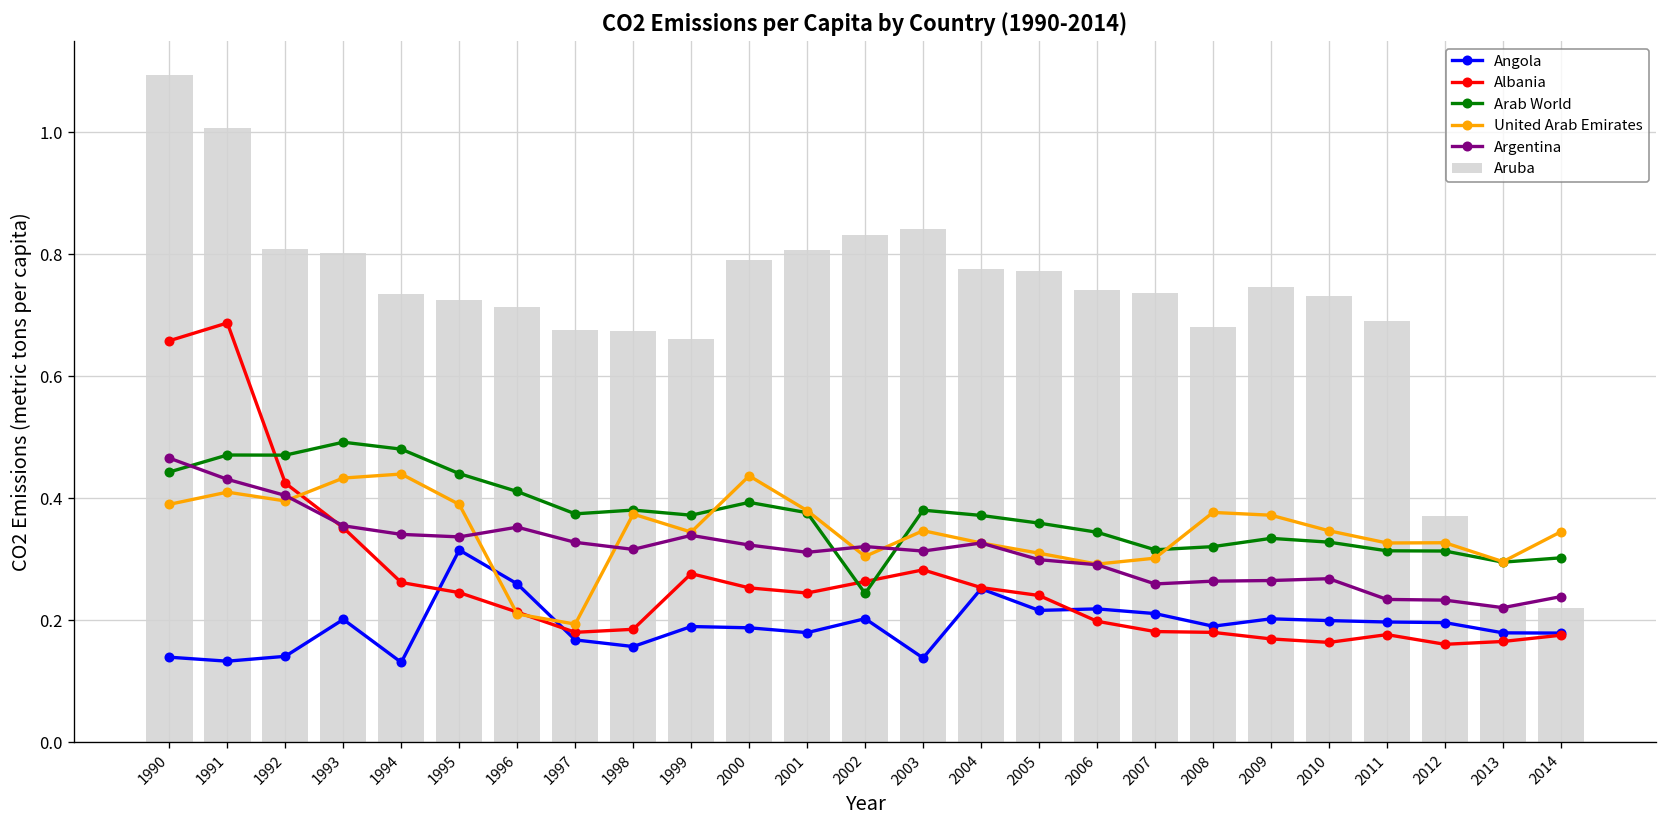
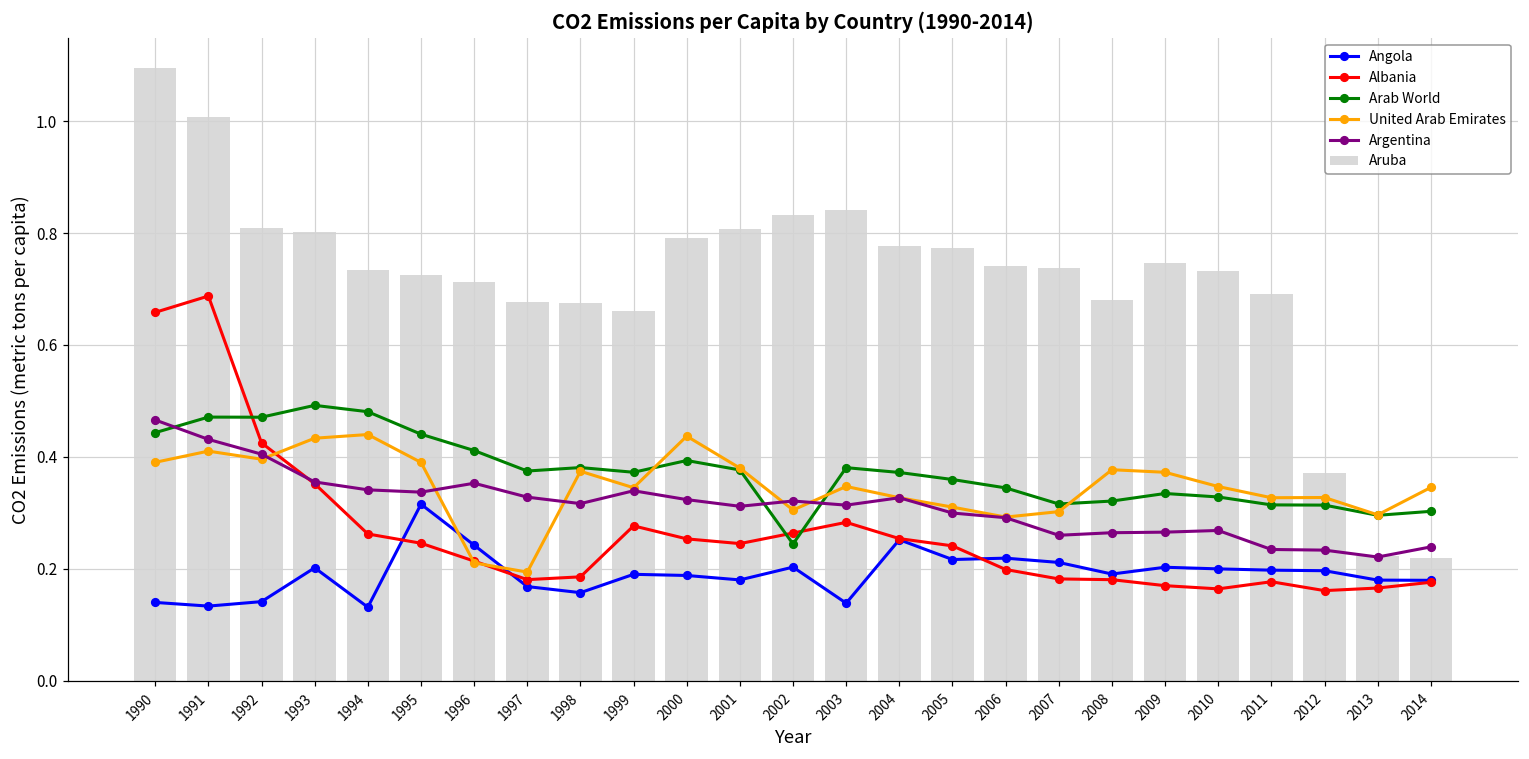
Angola, 1996: 0.26 -> 0.24
